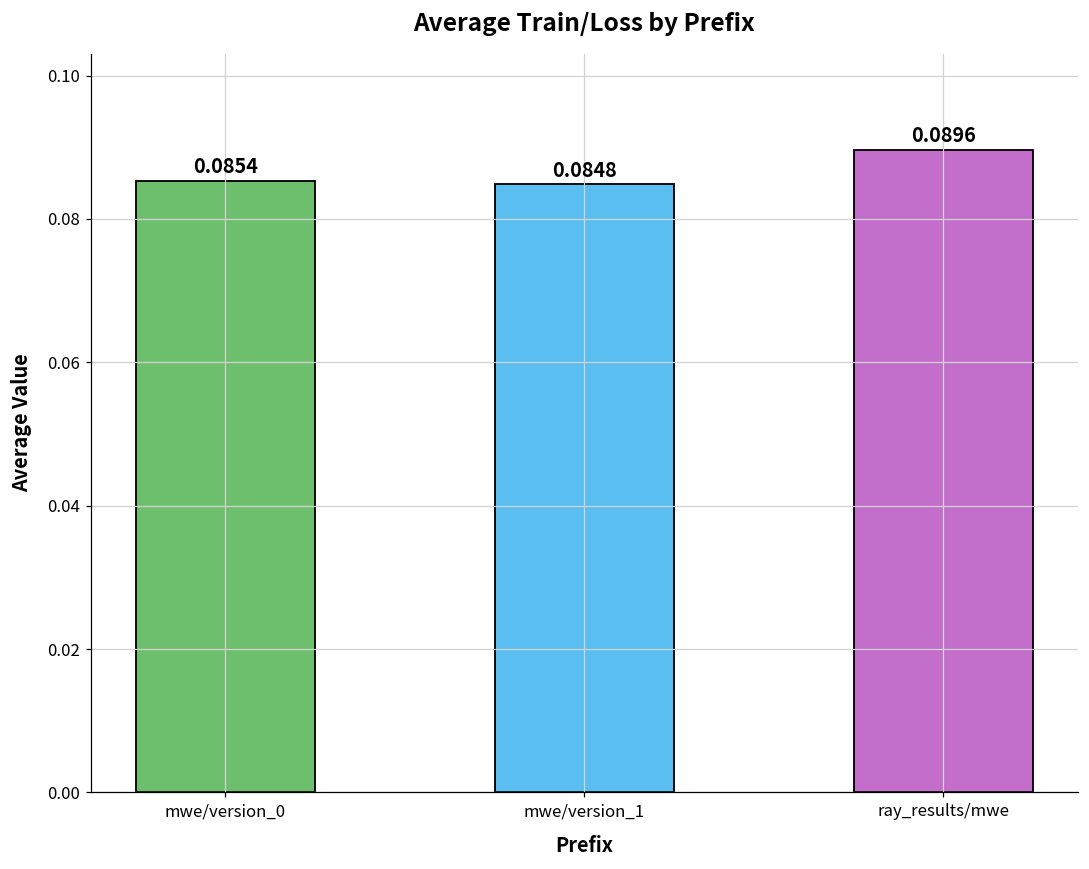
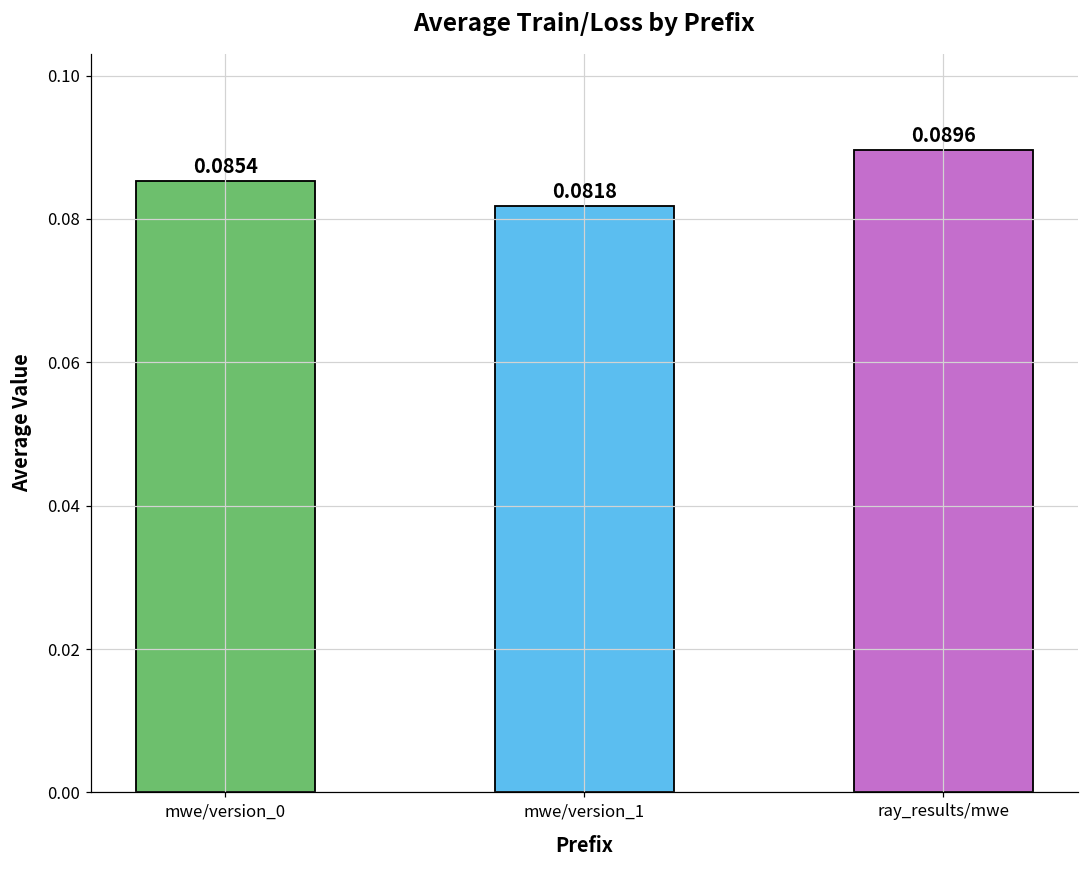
mwe/version_1: 0.0848 -> 0.0818
